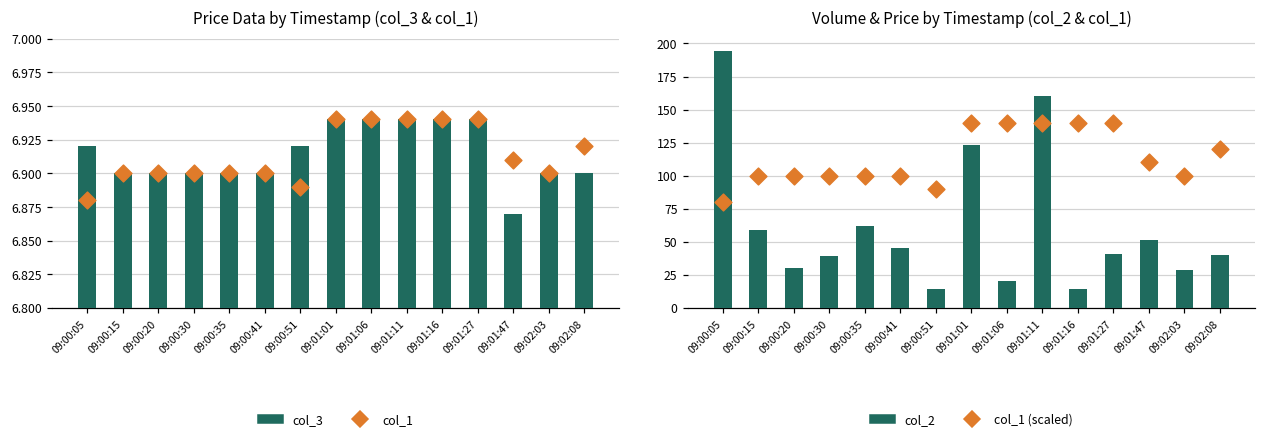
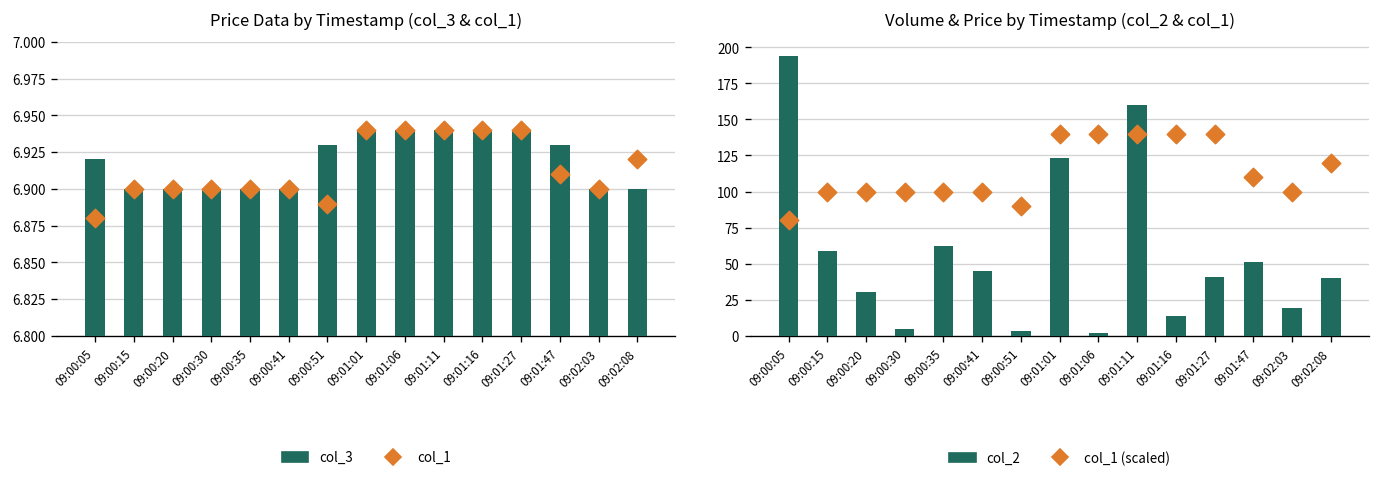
Price Data by Timestamp (col_3 & col_1), col_3, 09:00:51: 6.92 -> 6.93
Price Data by Timestamp (col_3 & col_1), col_3, 09:01:47: 6.87 -> 6.93
Volume & Price by Timestamp (col_2 & col_1), col_2, 09:00:30: 39 -> 5
Volume & Price by Timestamp (col_2 & col_1), col_2, 09:00:51: 14 -> 3
Volume & Price by Timestamp (col_2 & col_1), col_2, 09:01:06: 20 -> 2
Volume & Price by Timestamp (col_2 & col_1), col_2, 09:02:03: 29 -> 19
